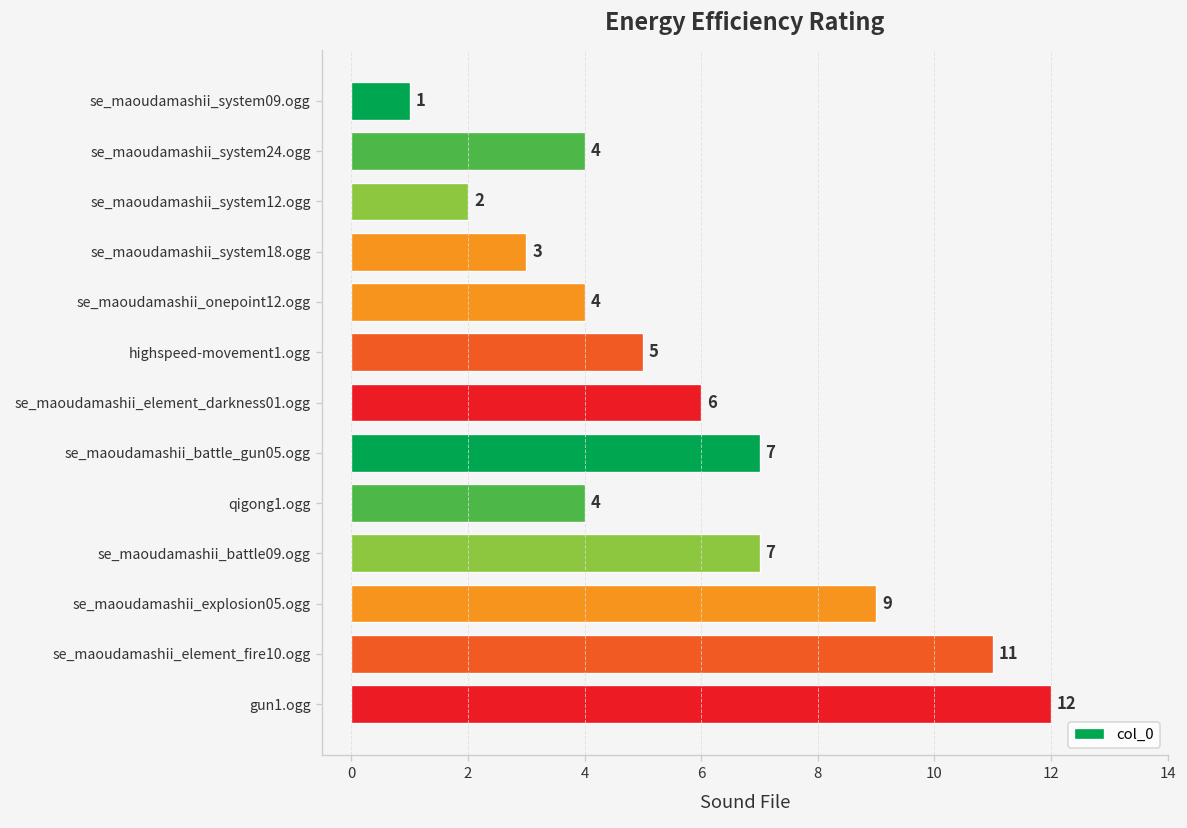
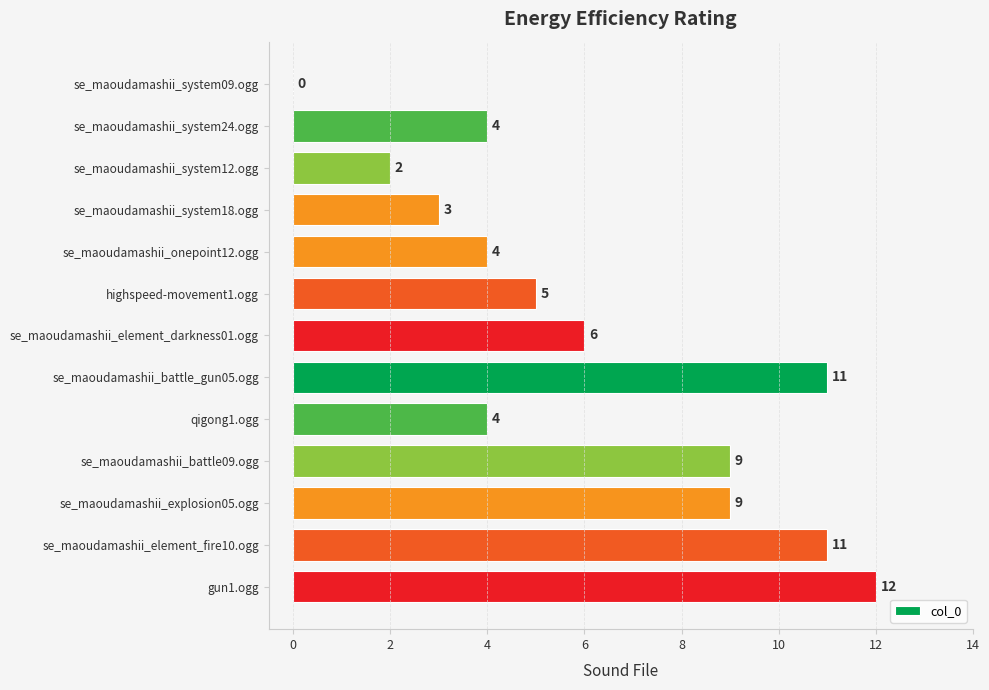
se_maoudamashii_system09.ogg: 1 -> 0
se_maoudamashii_battle_gun05.ogg: 7 -> 11
se_maoudamashii_battle09.ogg: 7 -> 9
